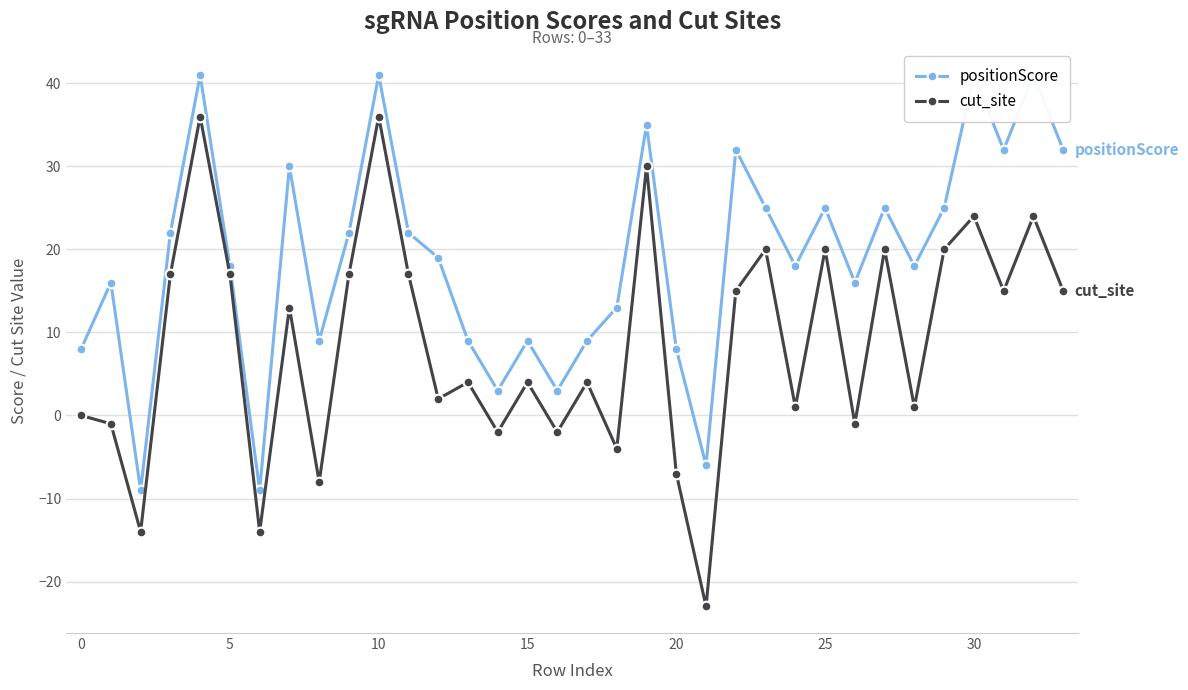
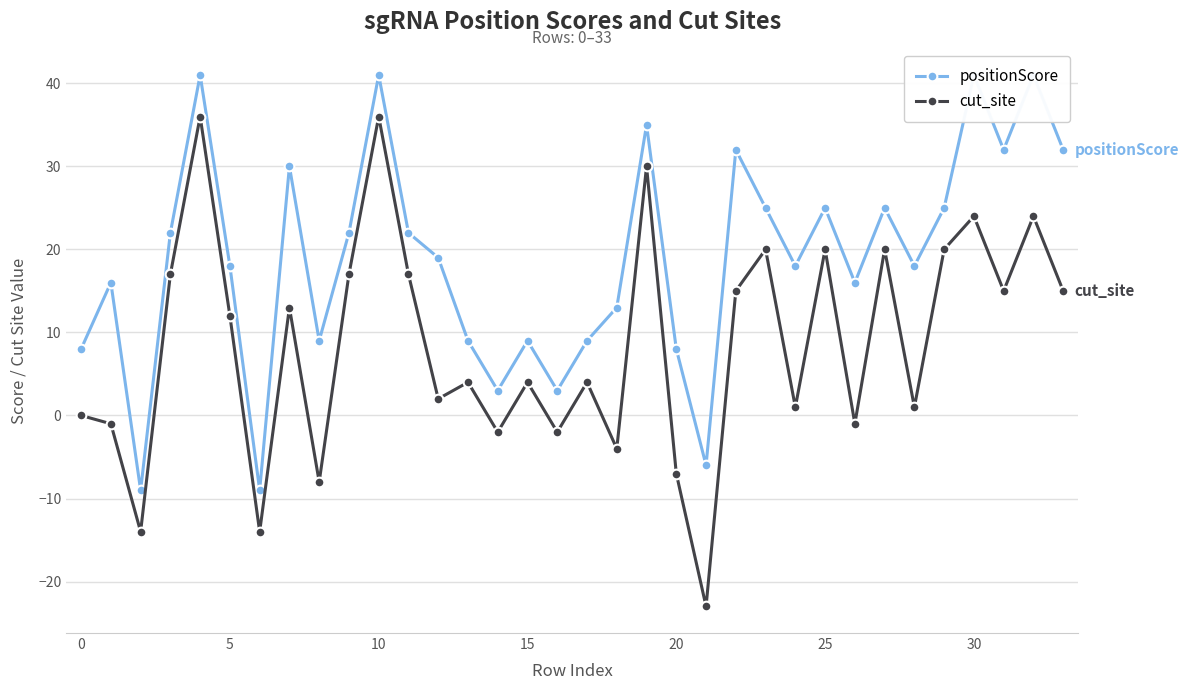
cut_site, 5: 17 -> 12
